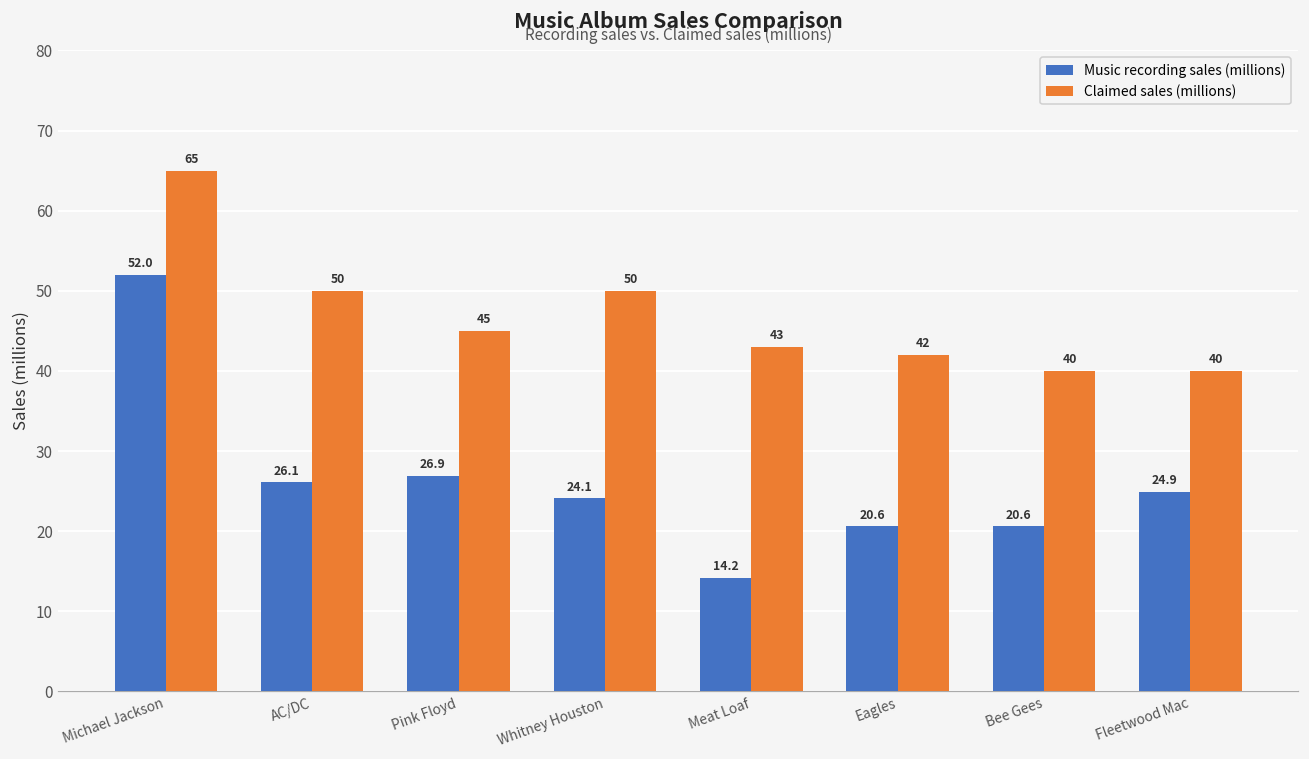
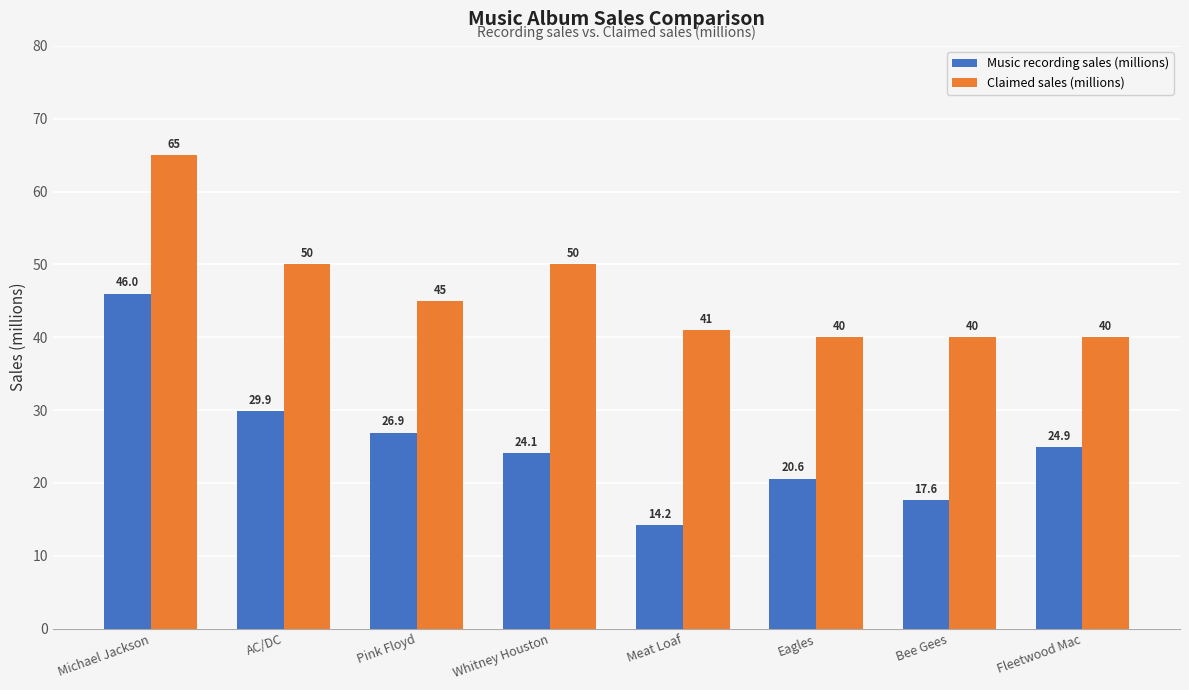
Music recording sales (millions), Michael Jackson: 52.0 -> 46.0
Music recording sales (millions), AC/DC: 26.1 -> 29.9
Claimed sales (millions), Meat Loaf: 43 -> 41
Claimed sales (millions), Eagles: 42 -> 40
Music recording sales (millions), Bee Gees: 20.6 -> 17.6
